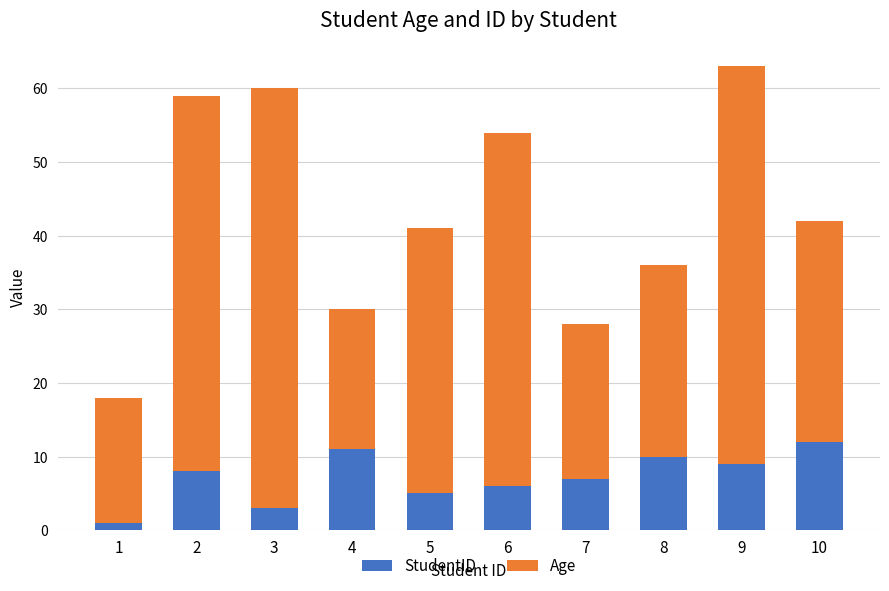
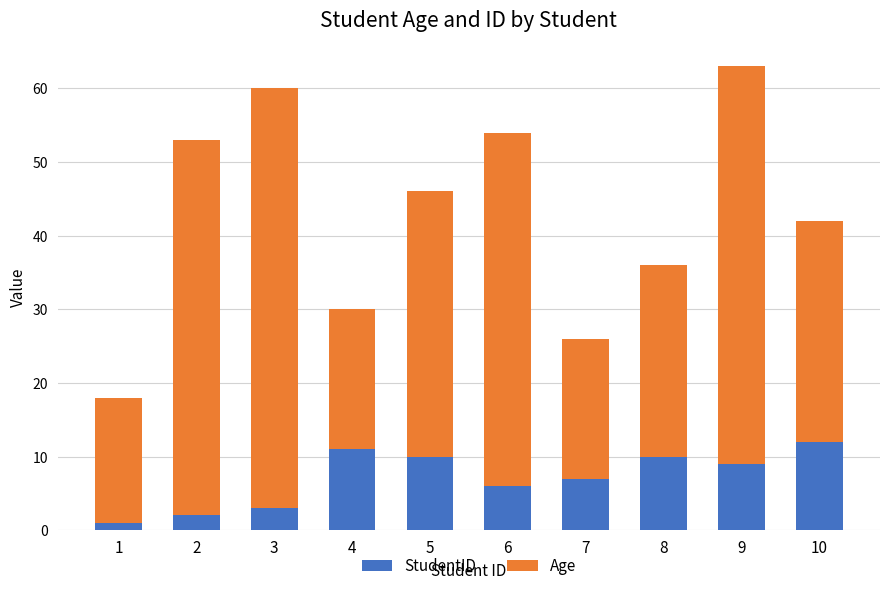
StudentID, 2: 8 -> 2
StudentID, 5: 5 -> 10
Age, 7: 21 -> 19
